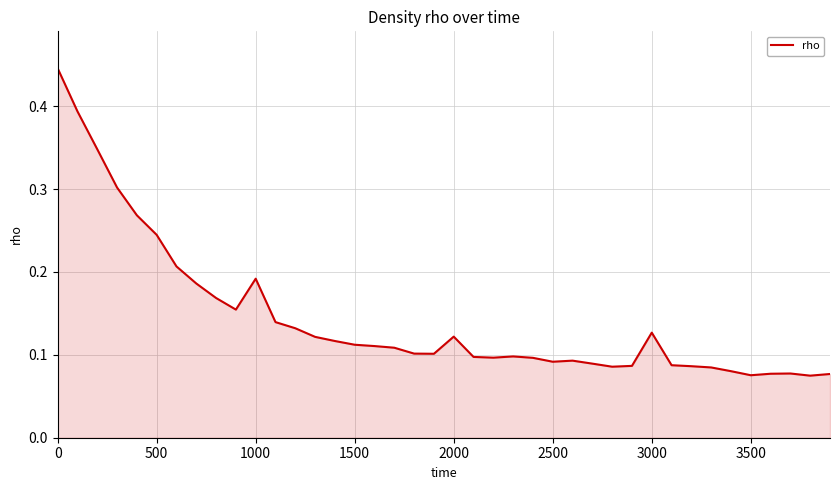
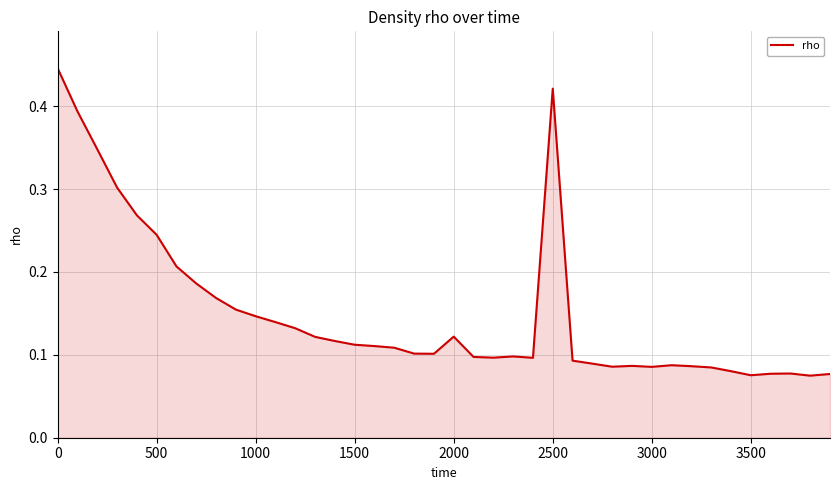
1000: 0.19 -> 0.15
2500: 0.09 -> 0.42
3000: 0.13 -> 0.09
